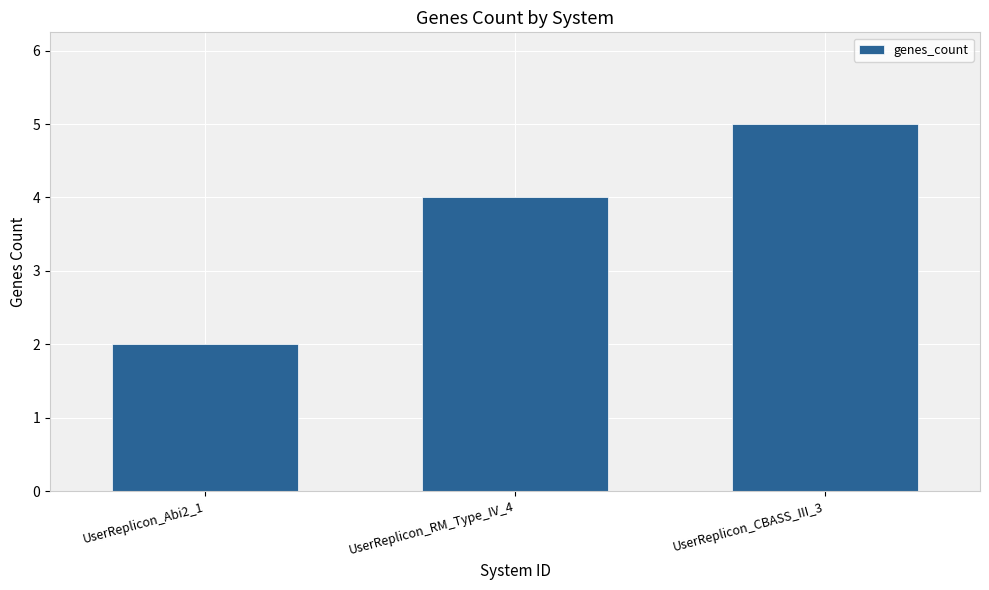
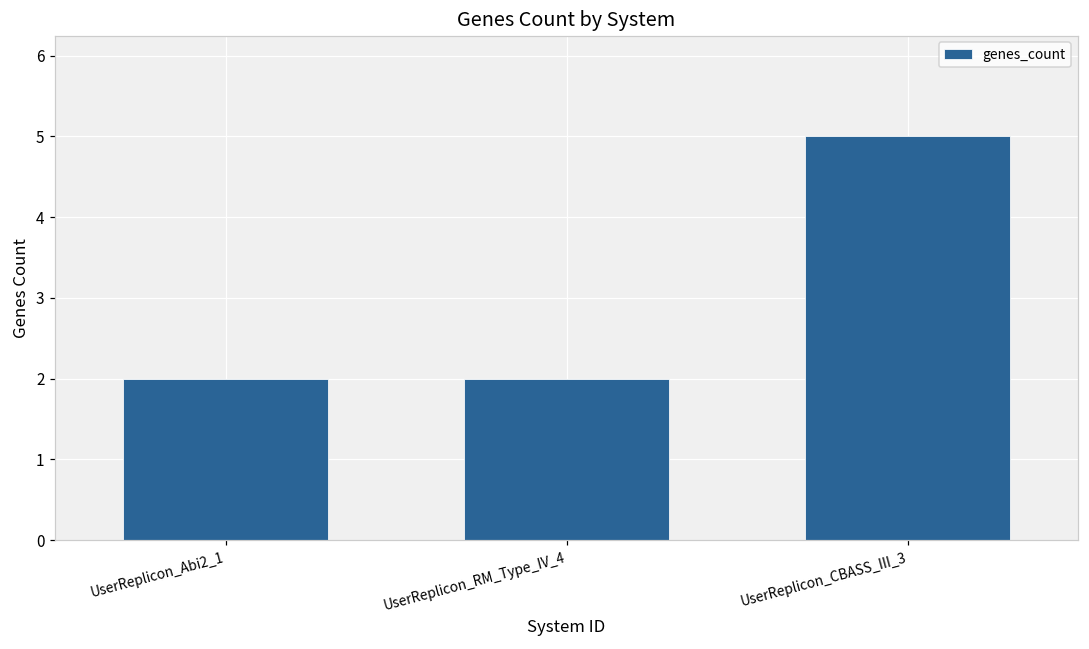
UserReplicon_RM_Type_IV_4: 4 -> 2
